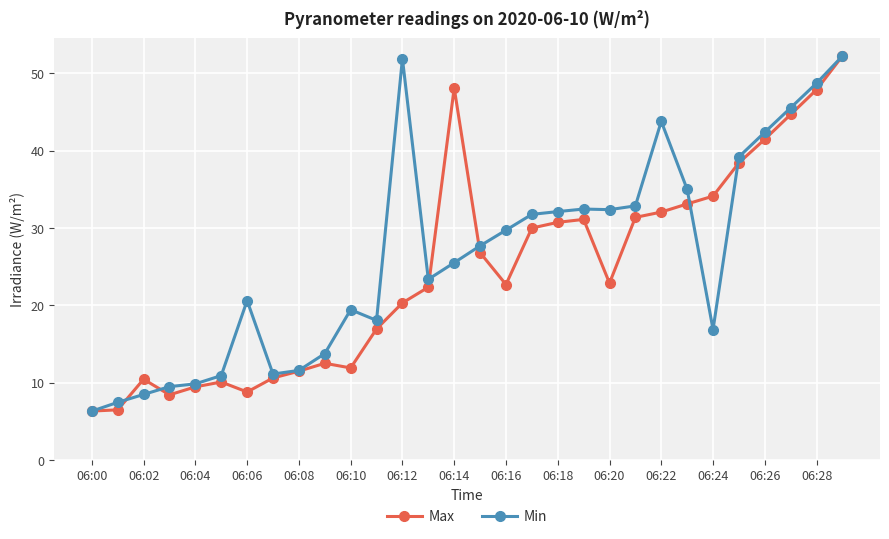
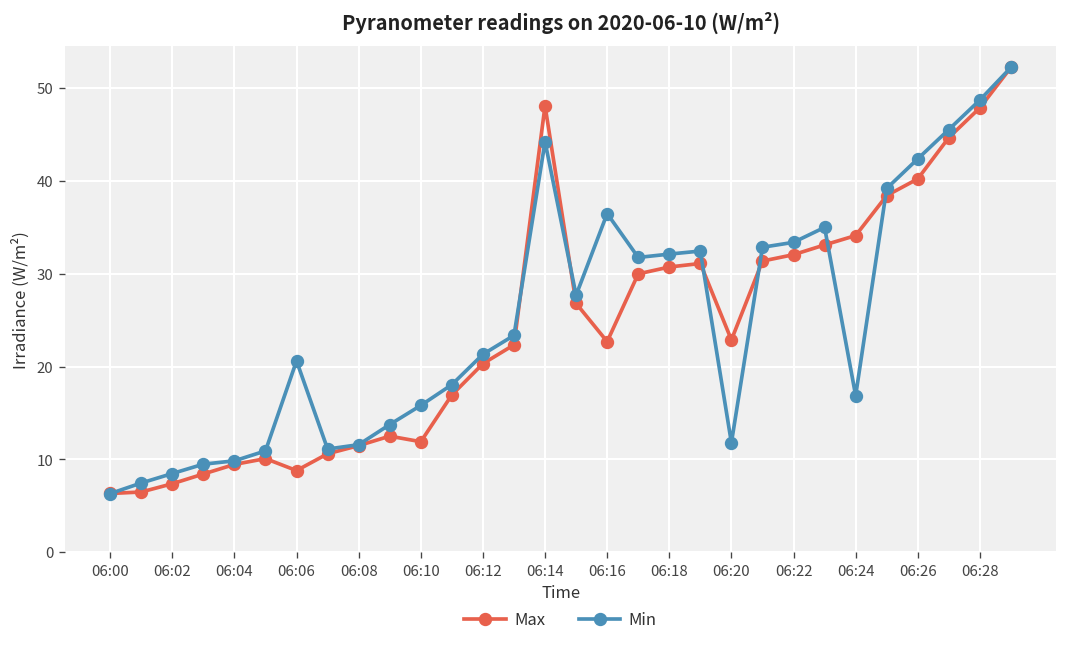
Max, 06:02: 10 -> 7
Min, 06:10: 19 -> 16
Min, 06:12: 52 -> 21
Min, 06:14: 26 -> 44
Min, 06:16: 30 -> 37
Min, 06:20: 32 -> 12
Min, 06:22: 44 -> 33
Max, 06:26: 41 -> 40
